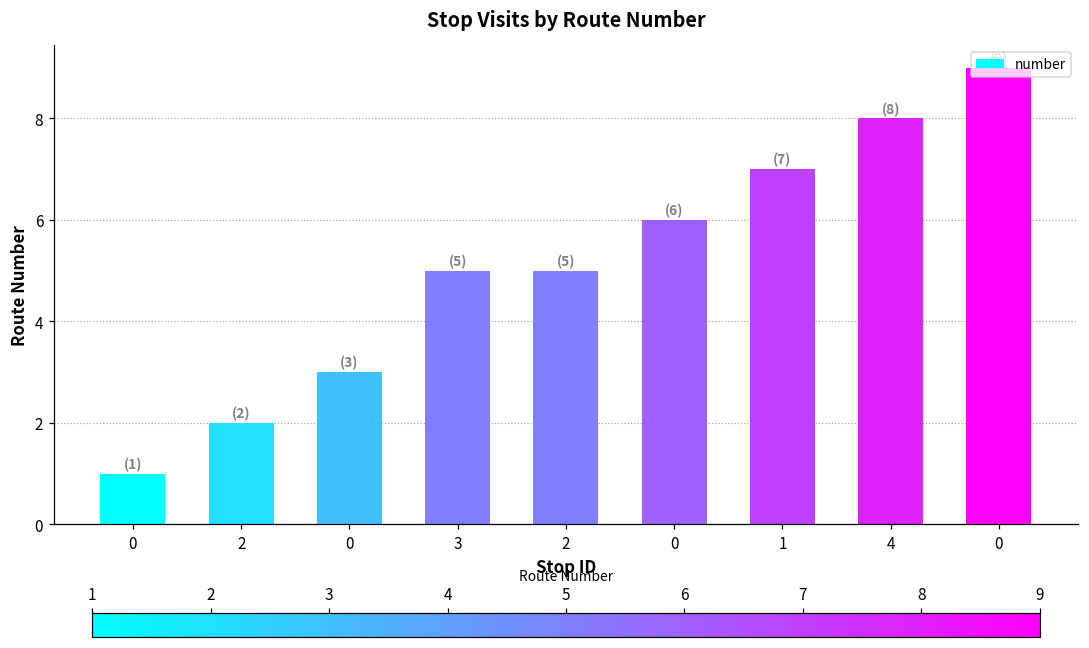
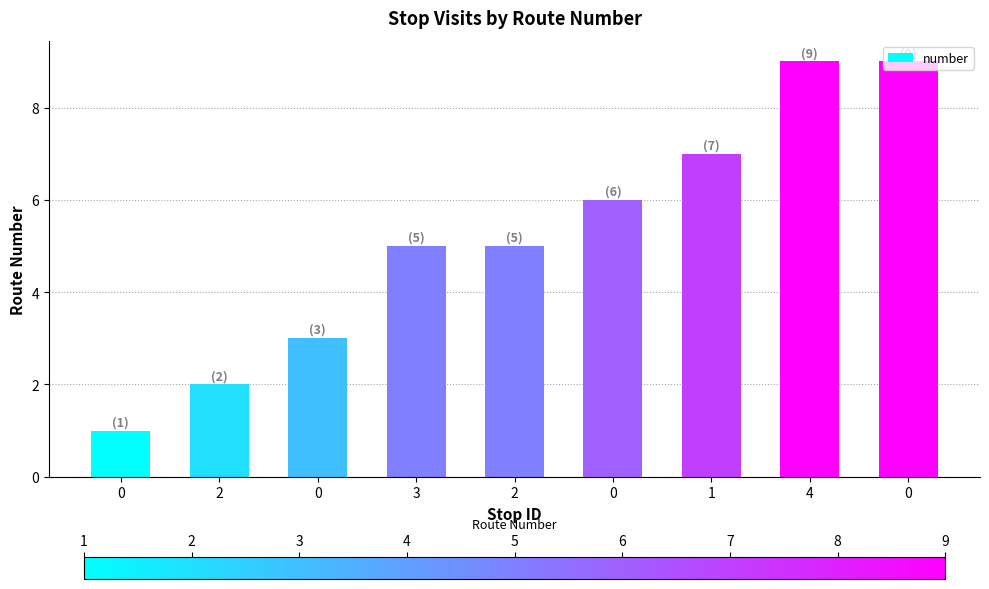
4: (8) -> (9)
